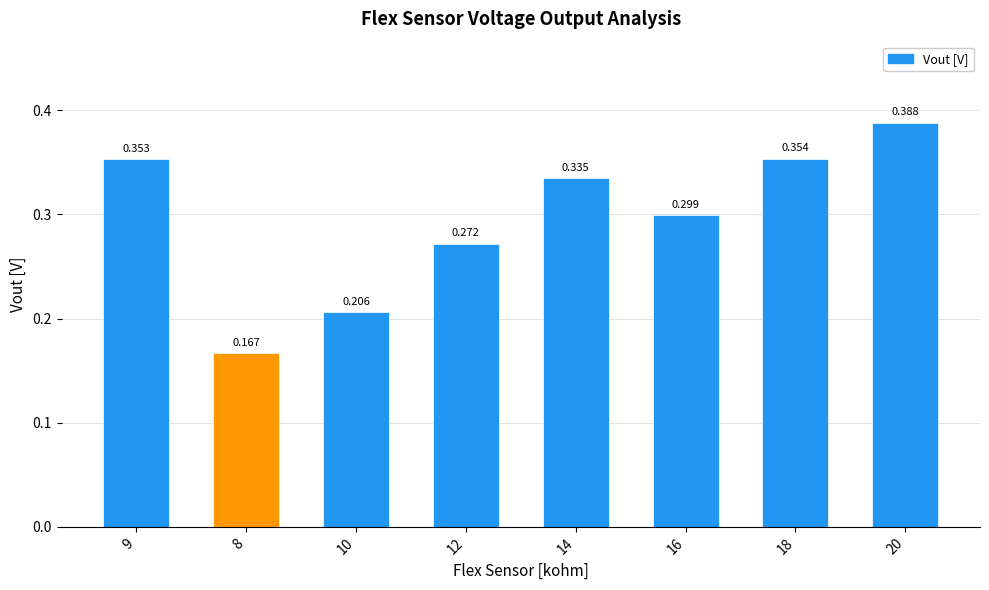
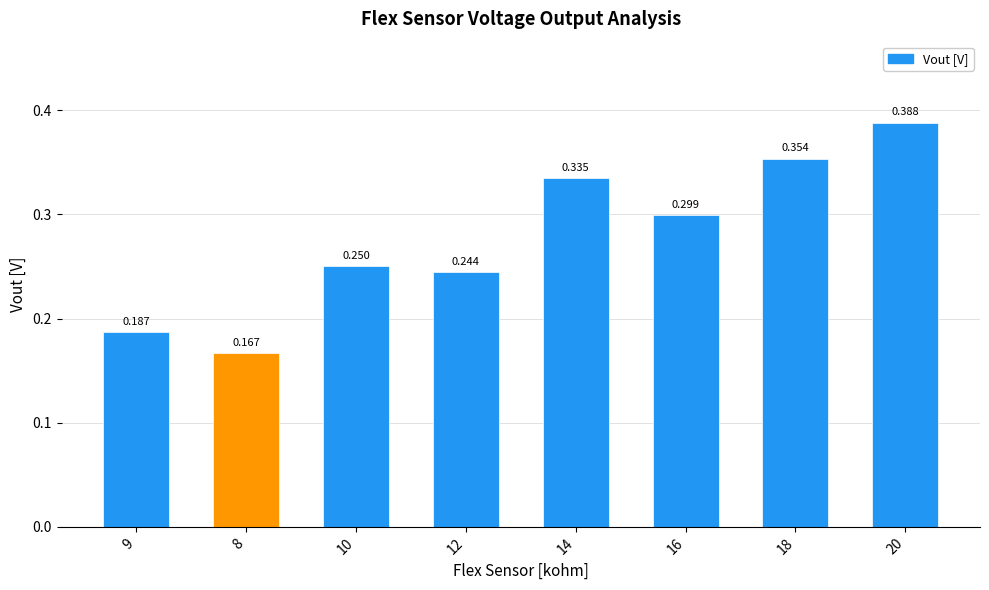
9: 0.353 -> 0.187
10: 0.206 -> 0.250
12: 0.272 -> 0.244
